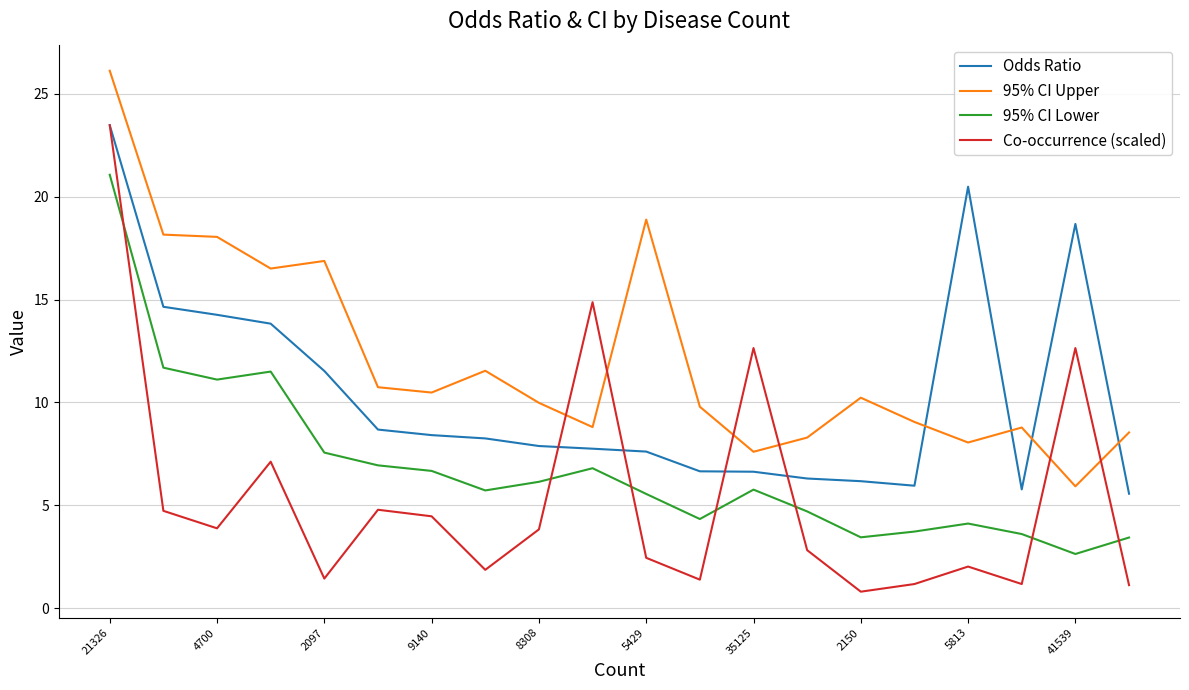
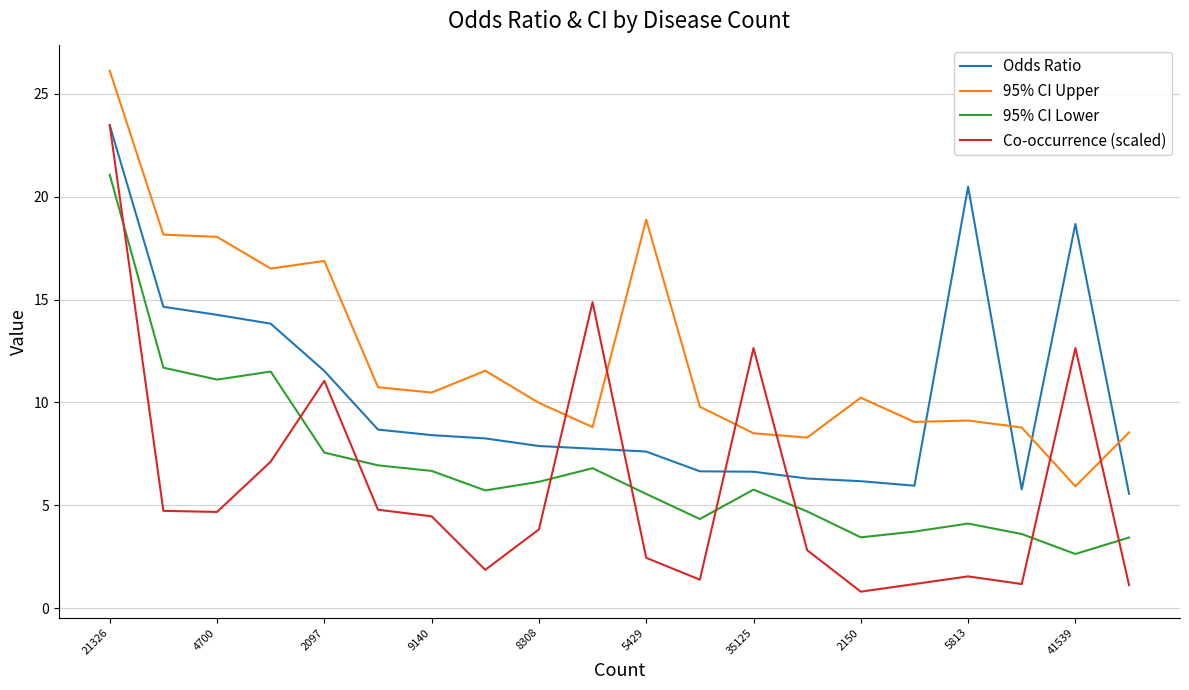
Co-occurrence (scaled), 4700: 3.9 -> 4.7
Co-occurrence (scaled), 2097: 1.4 -> 11.0
95% CI Upper, 35125: 7.6 -> 8.5
95% CI Upper, 5813: 8.1 -> 9.1
Co-occurrence (scaled), 5813: 2.0 -> 1.5
